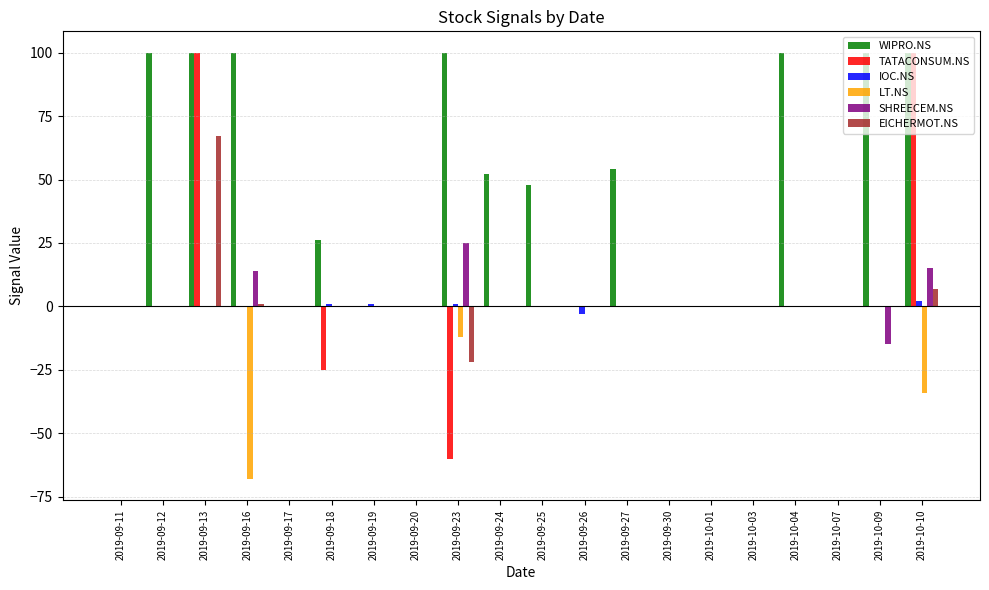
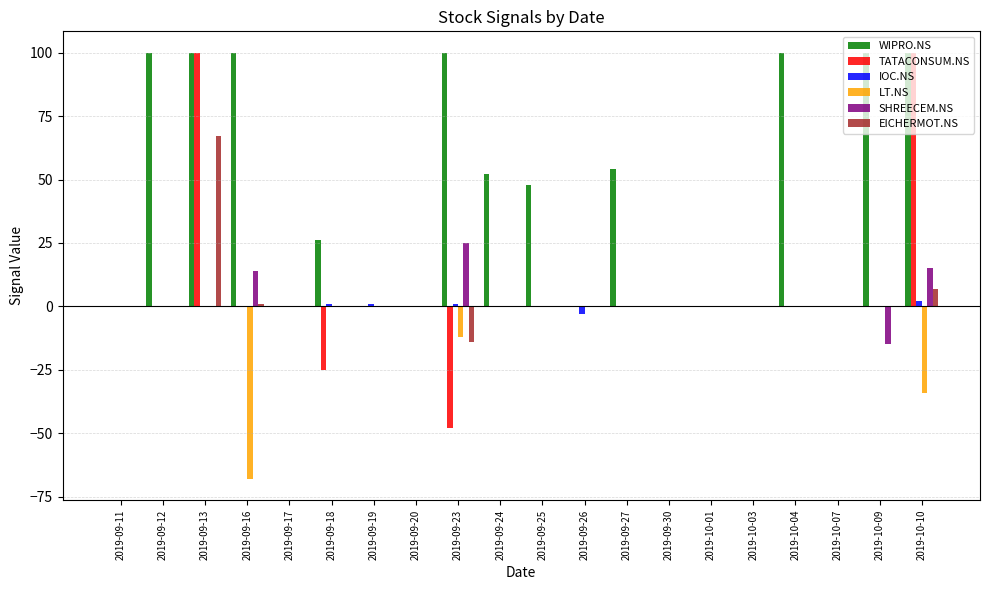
TATACONSUM.NS, 2019-09-23: -60 -> -48
EICHERMOT.NS, 2019-09-23: -22 -> -14
